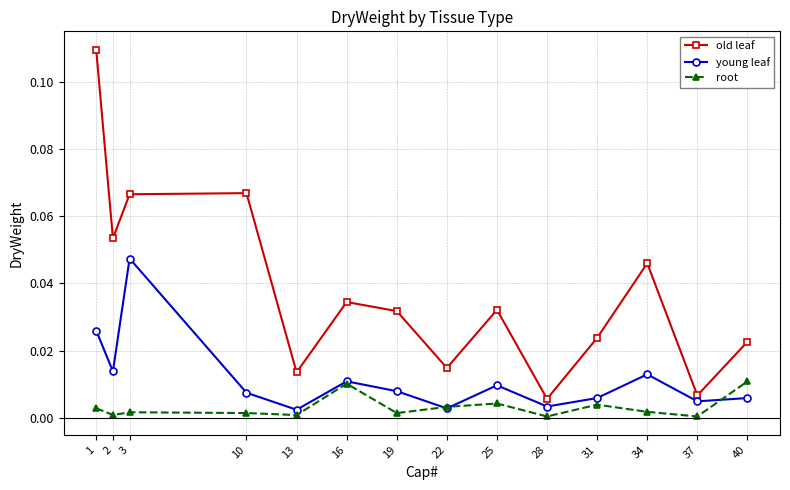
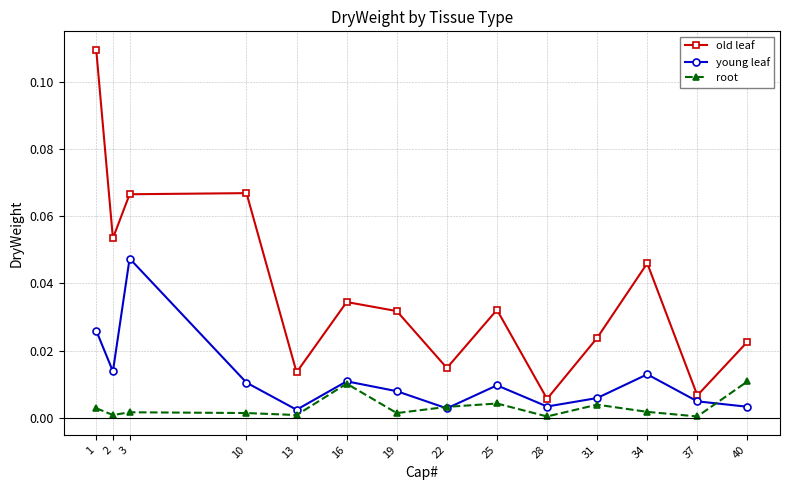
young leaf, 10: 0.008 -> 0.011
young leaf, 40: 0.006 -> 0.003
